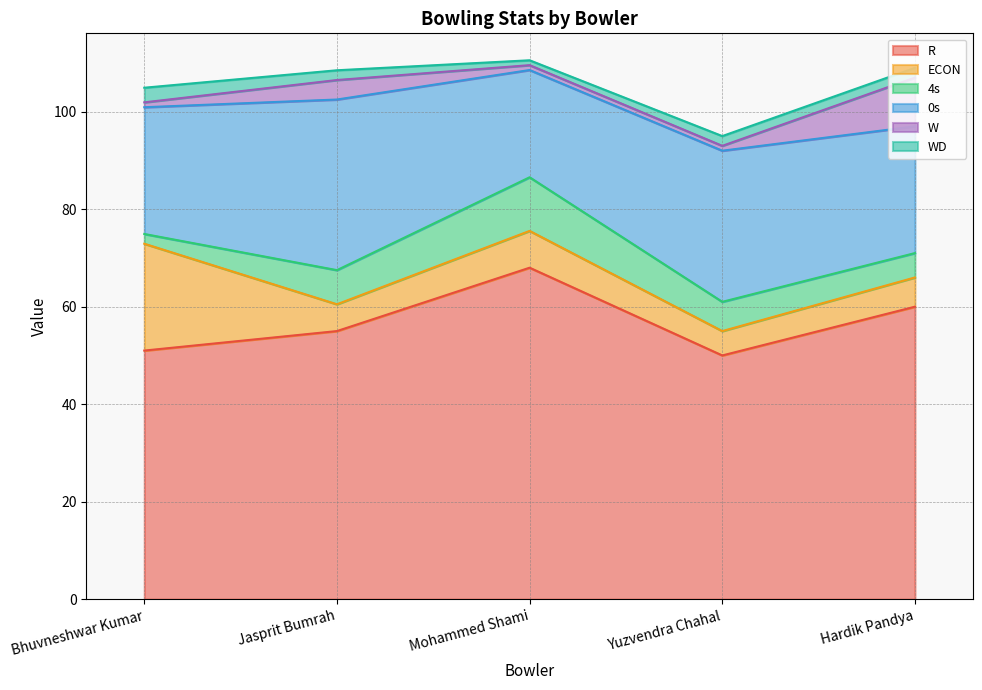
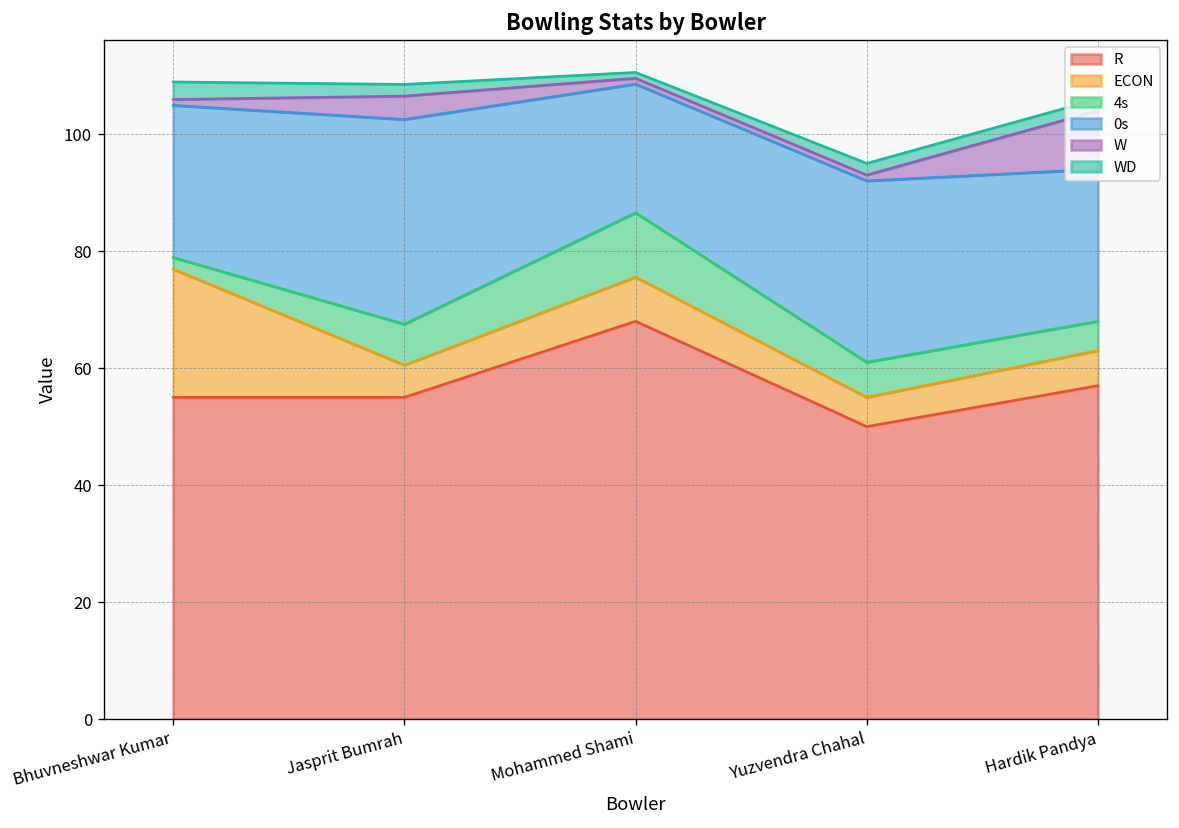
R, Bhuvneshwar Kumar: 51 -> 55
R, Hardik Pandya: 60 -> 57
